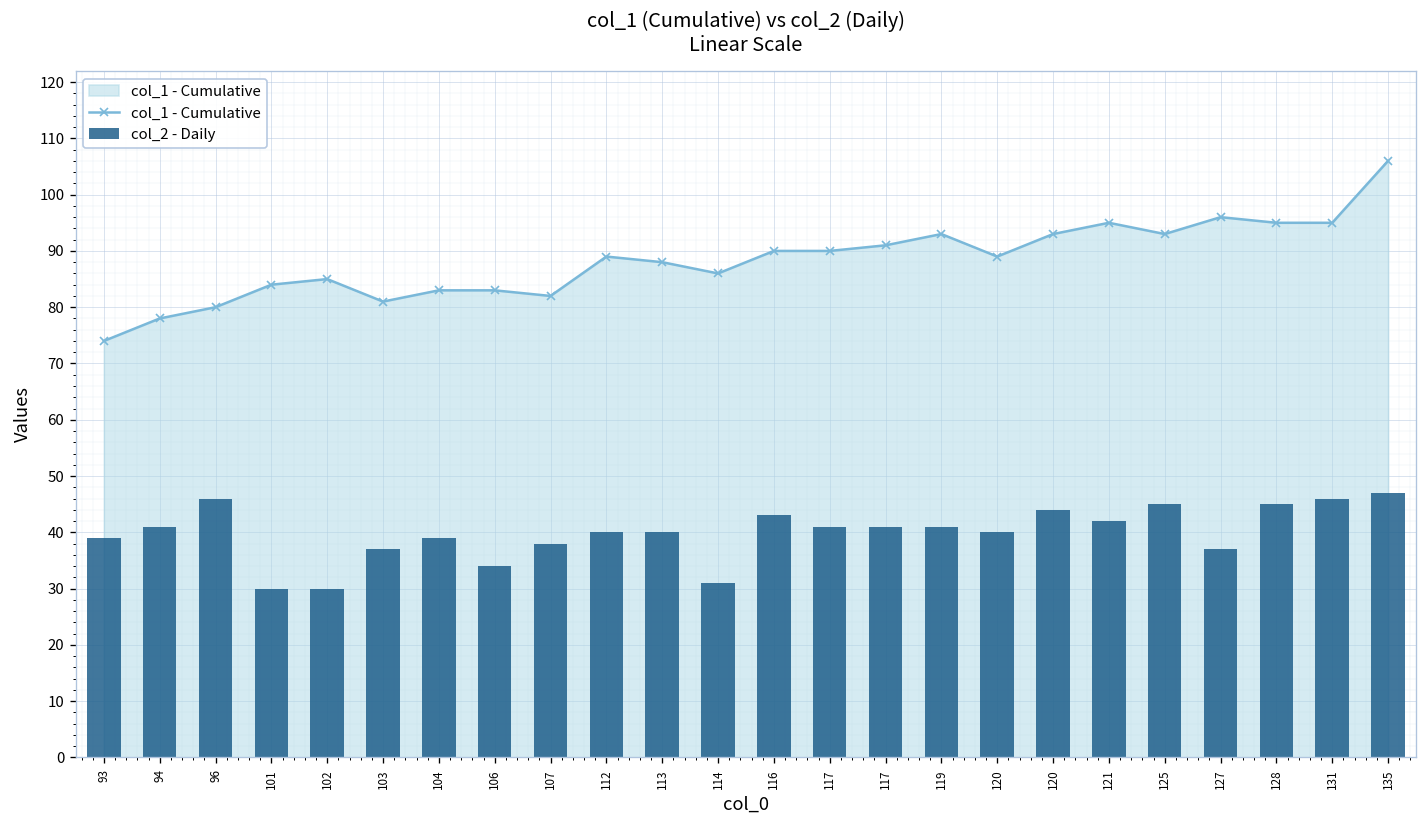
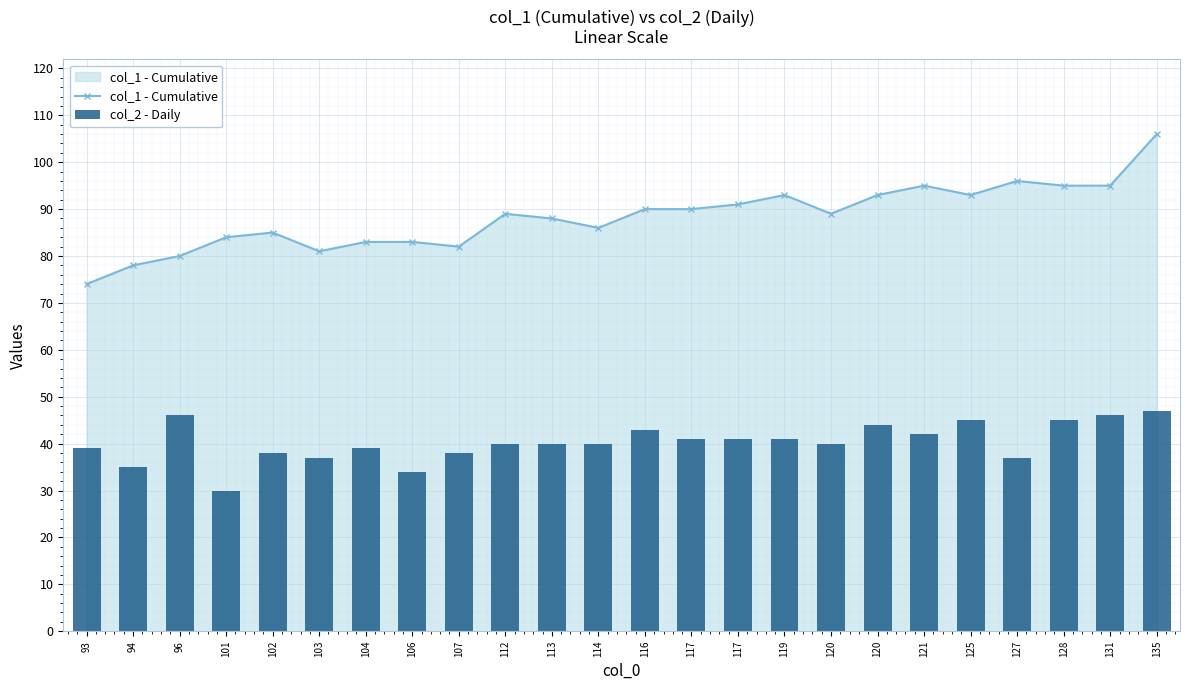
col_2 - Daily, 94: 41 -> 35
col_2 - Daily, 102: 30 -> 38
col_2 - Daily, 114: 31 -> 40
